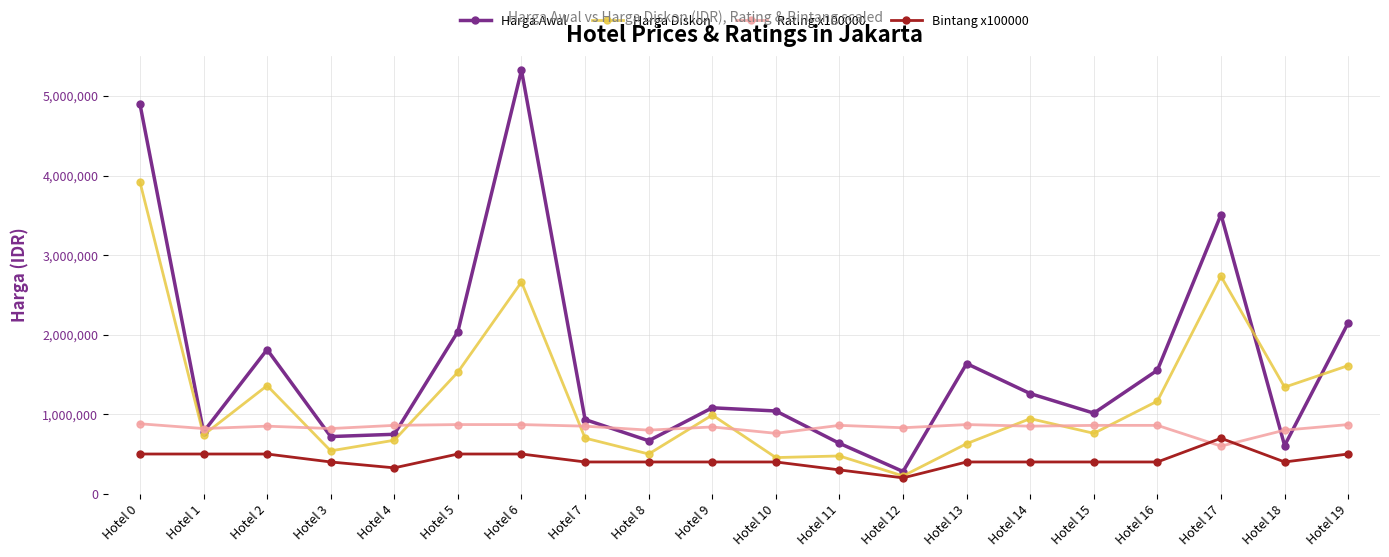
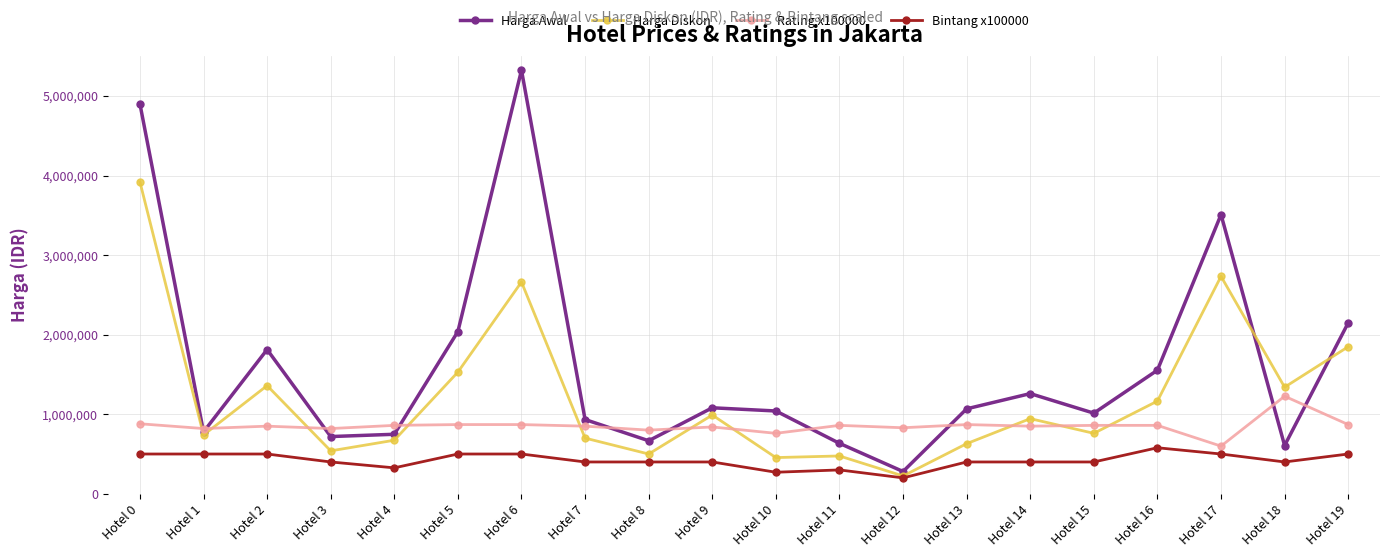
Bintang x100000, Hotel 10: 400,000 -> 300,000
Harga Awal, Hotel 13: 1,600,000 -> 1,100,000
Bintang x100000, Hotel 16: 400,000 -> 600,000
Bintang x100000, Hotel 17: 700,000 -> 500,000
Rating x100000, Hotel 18: 800,000 -> 1,200,000
Harga Diskon, Hotel 19: 1,600,000 -> 1,800,000
